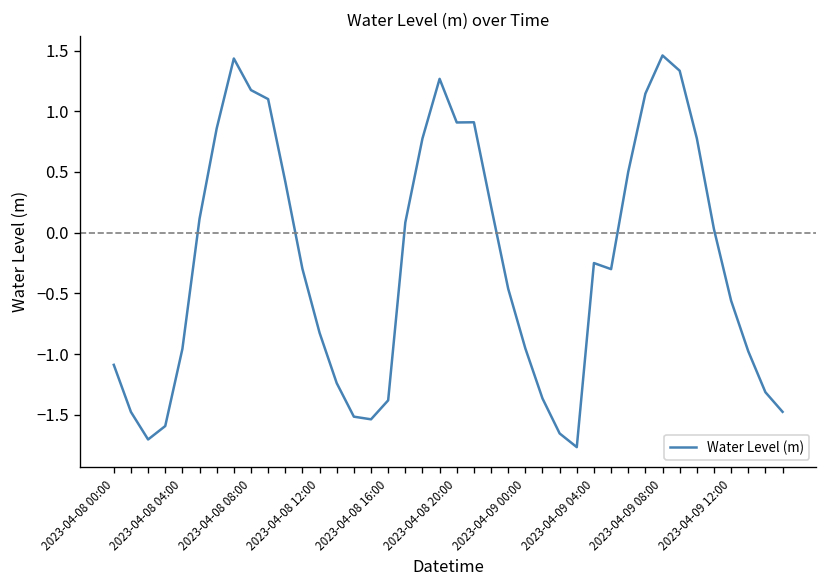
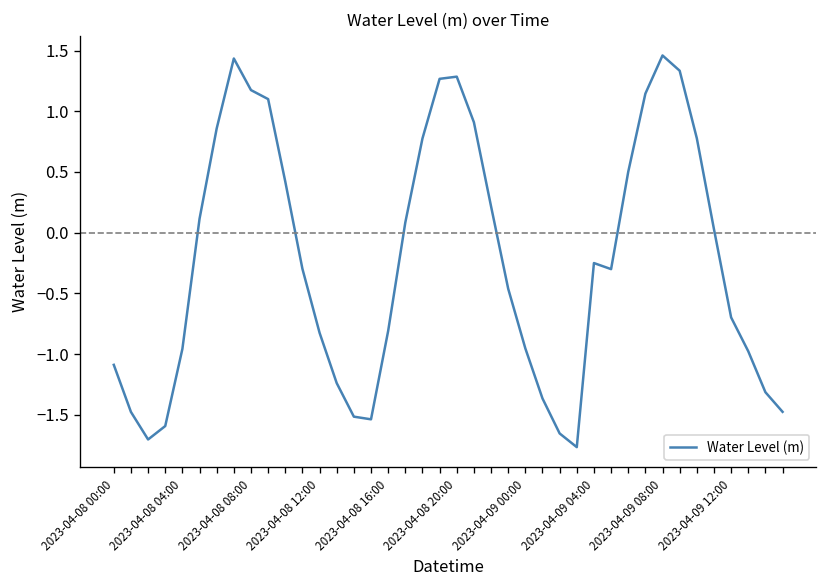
2023-04-08 16:00: -1.38 -> -0.81
2023-04-08 20:00: 0.91 -> 1.29
2023-04-09 12:00: -0.56 -> -0.70
